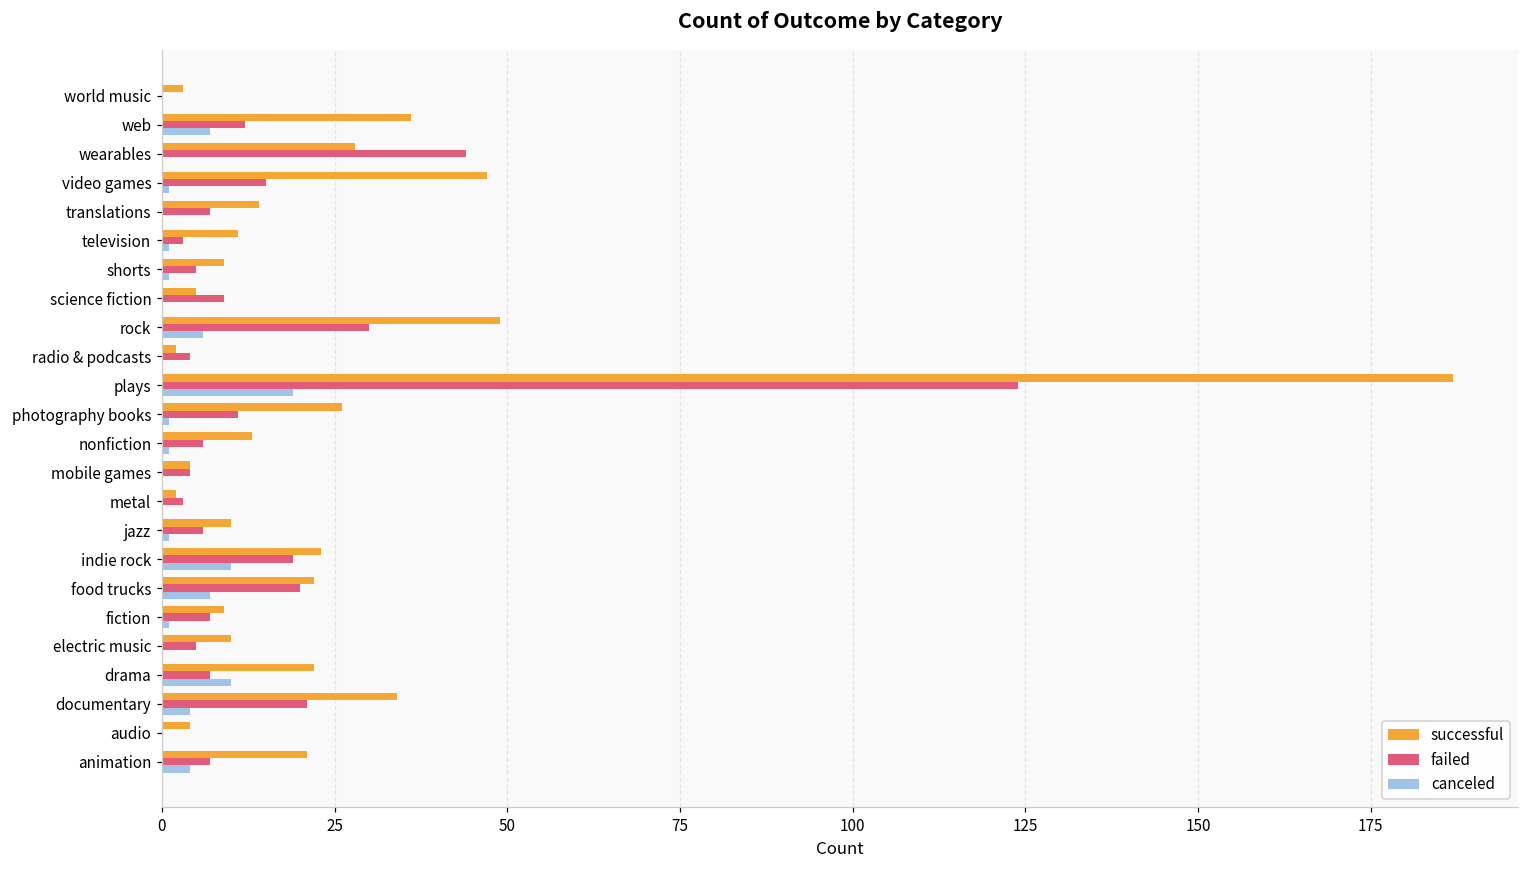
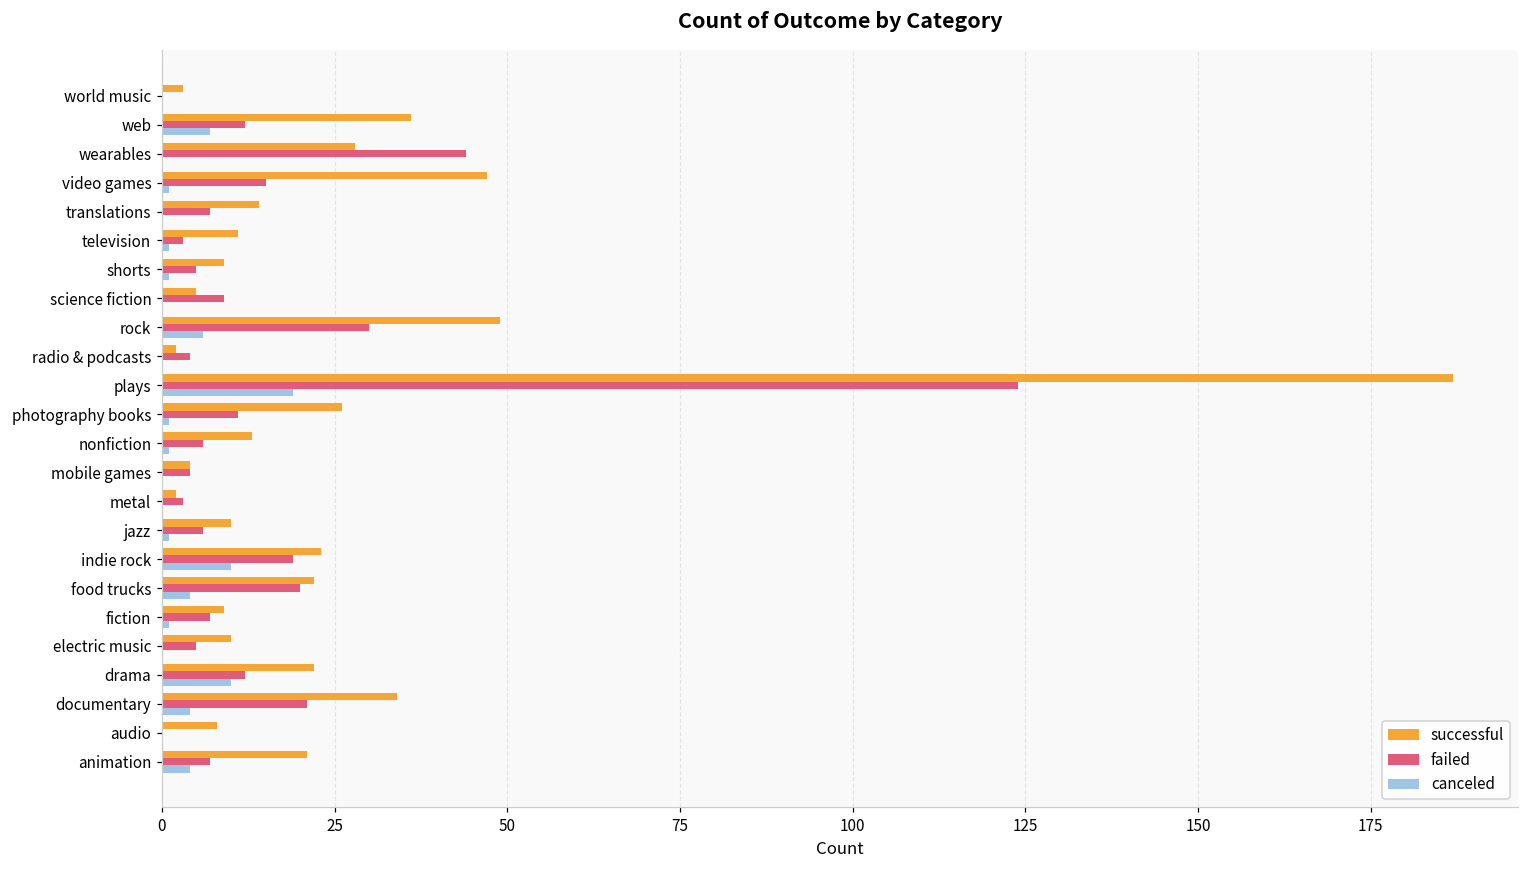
canceled, food trucks: 7 -> 4
failed, drama: 7 -> 12
successful, audio: 4 -> 8
